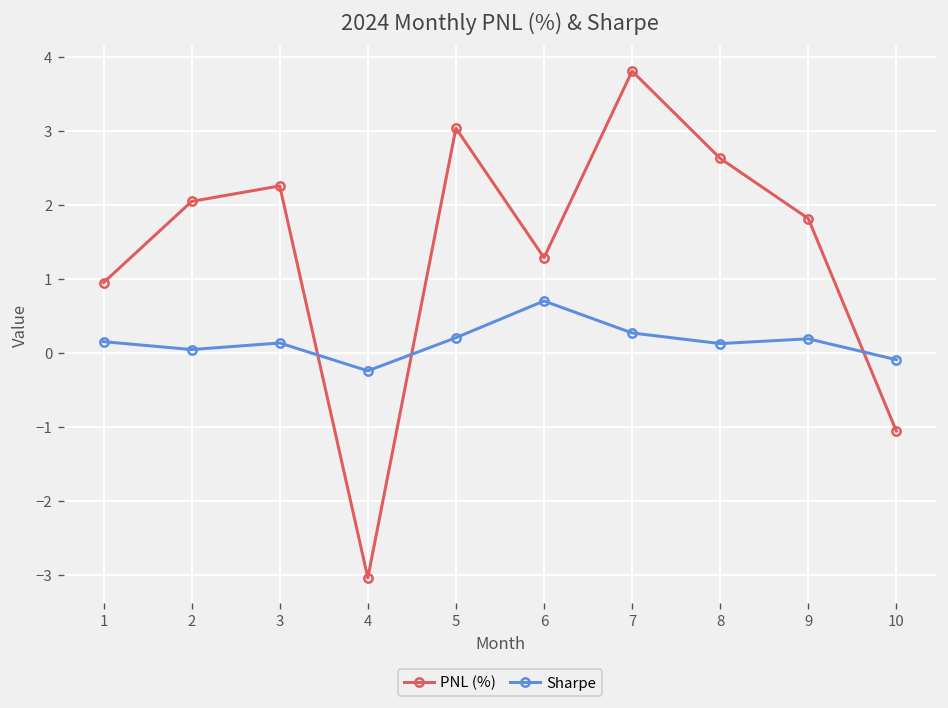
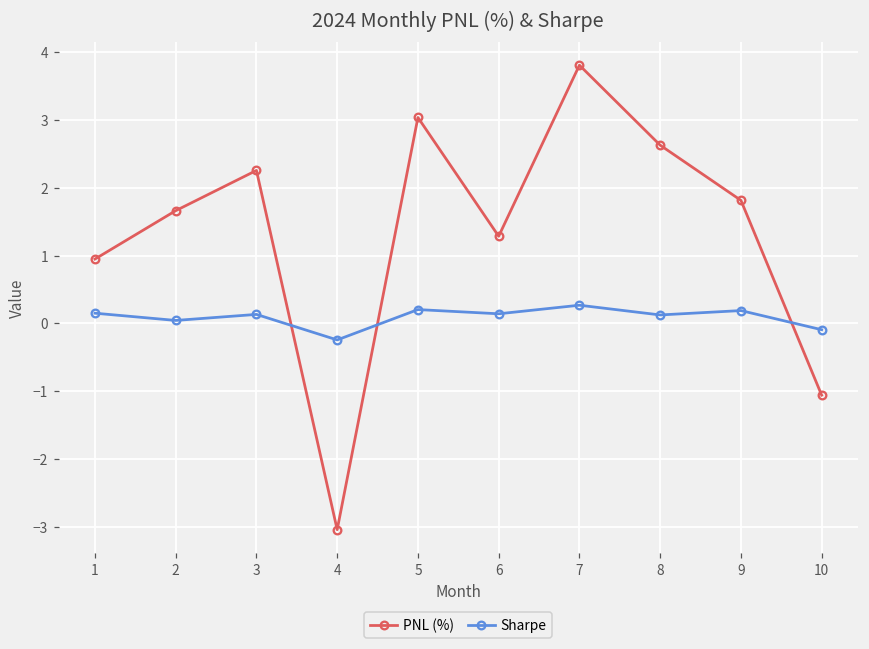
PNL (%), 2: 2.0 -> 1.7
Sharpe, 6: 0.7 -> 0.1
